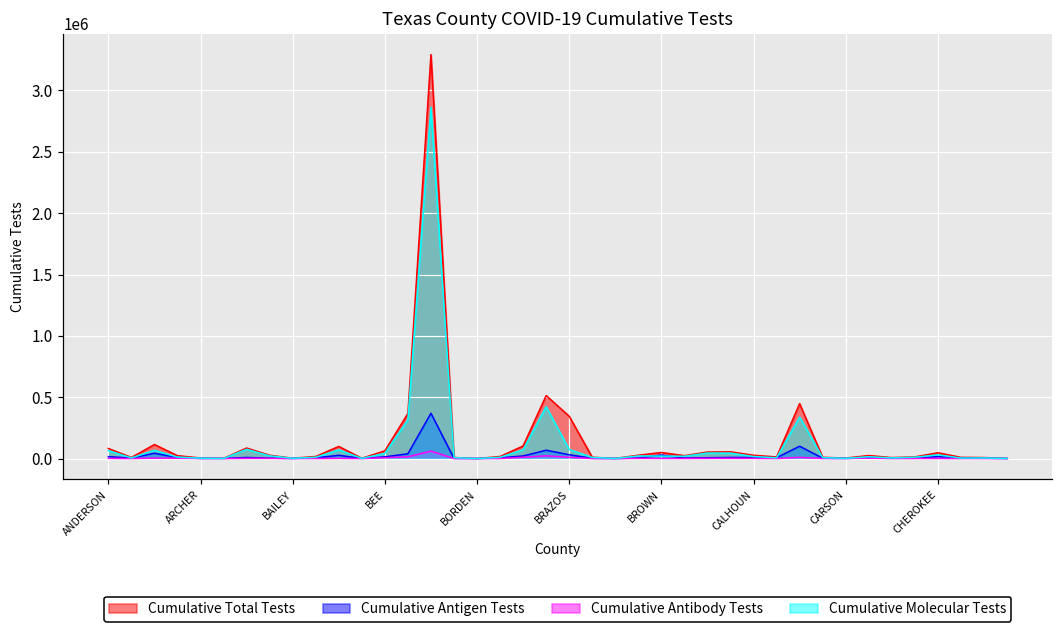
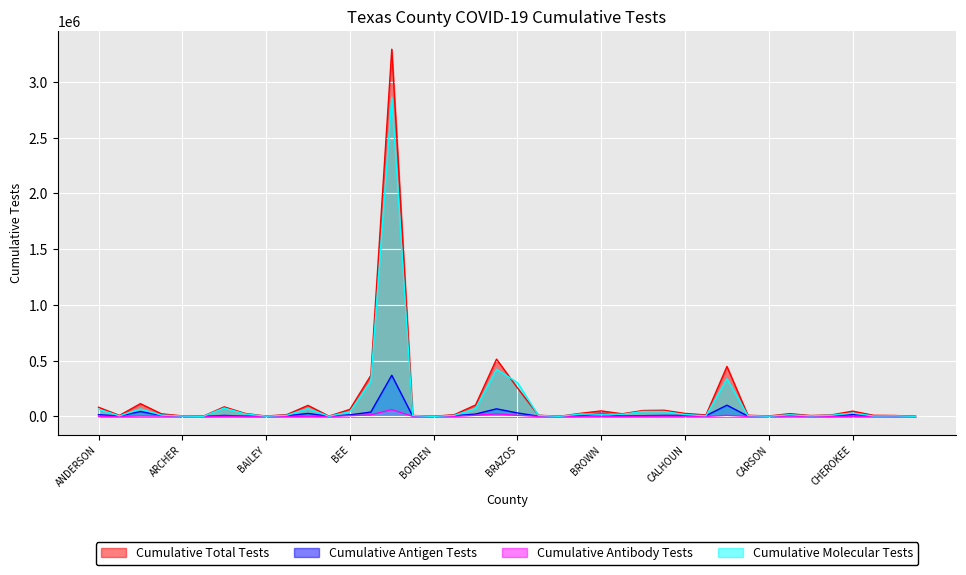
Cumulative Total Tests, BRAZOS: 340000 -> 260000
Cumulative Molecular Tests, BRAZOS: 70000 -> 300000
